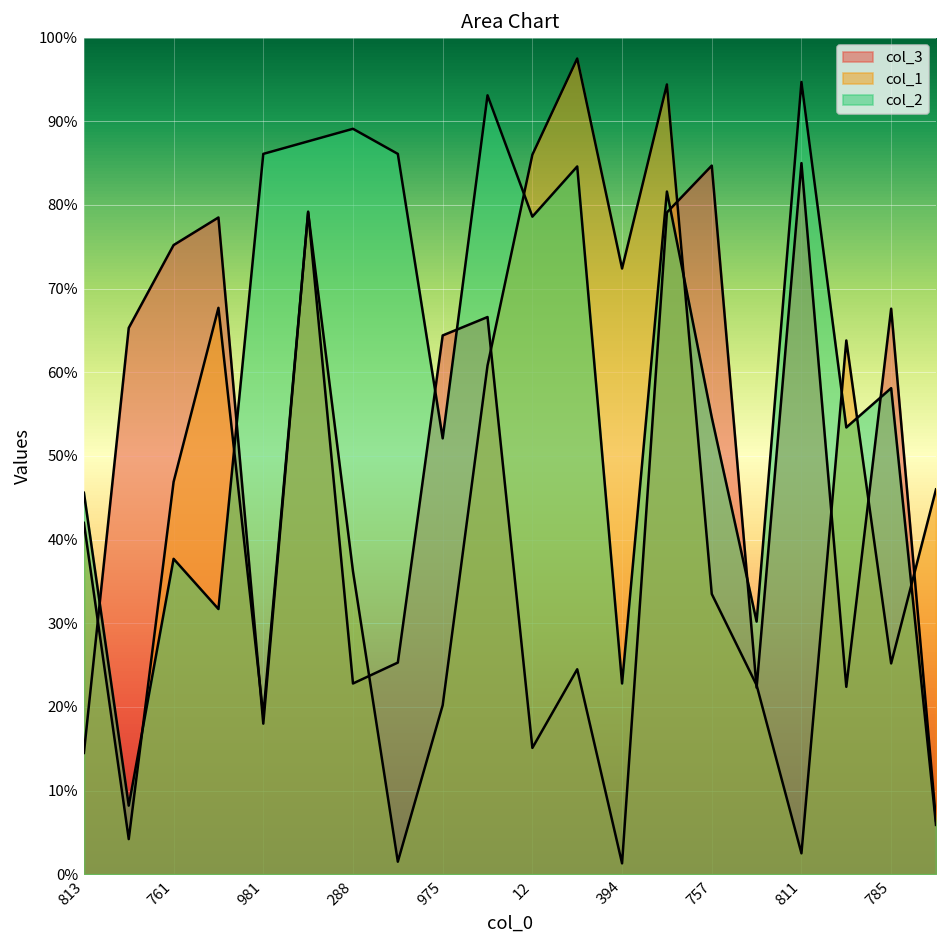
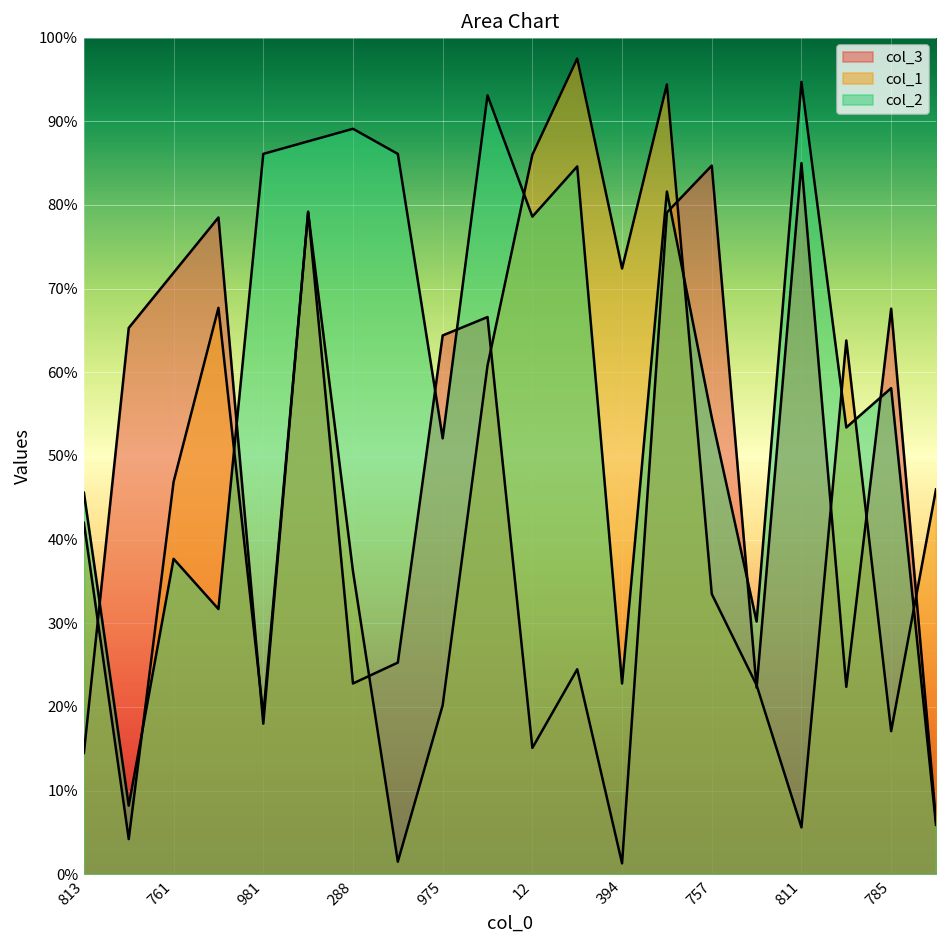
col_3, 761: 75% -> 72%
col_1, 811: 3% -> 6%
col_1, 785: 25% -> 17%
